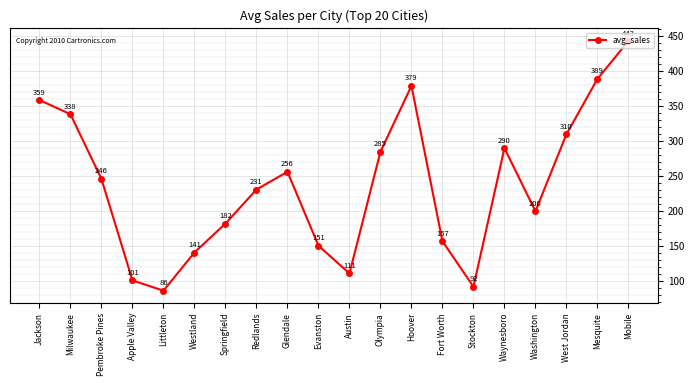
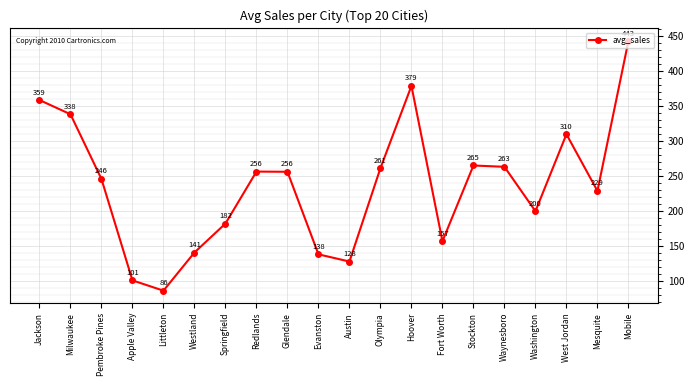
Redlands: 231 -> 256
Evanston: 151 -> 138
Austin: 111 -> 128
Olympia: 285 -> 261
Stockton: 92 -> 265
Waynesboro: 290 -> 263
Mesquite: 389 -> 229
